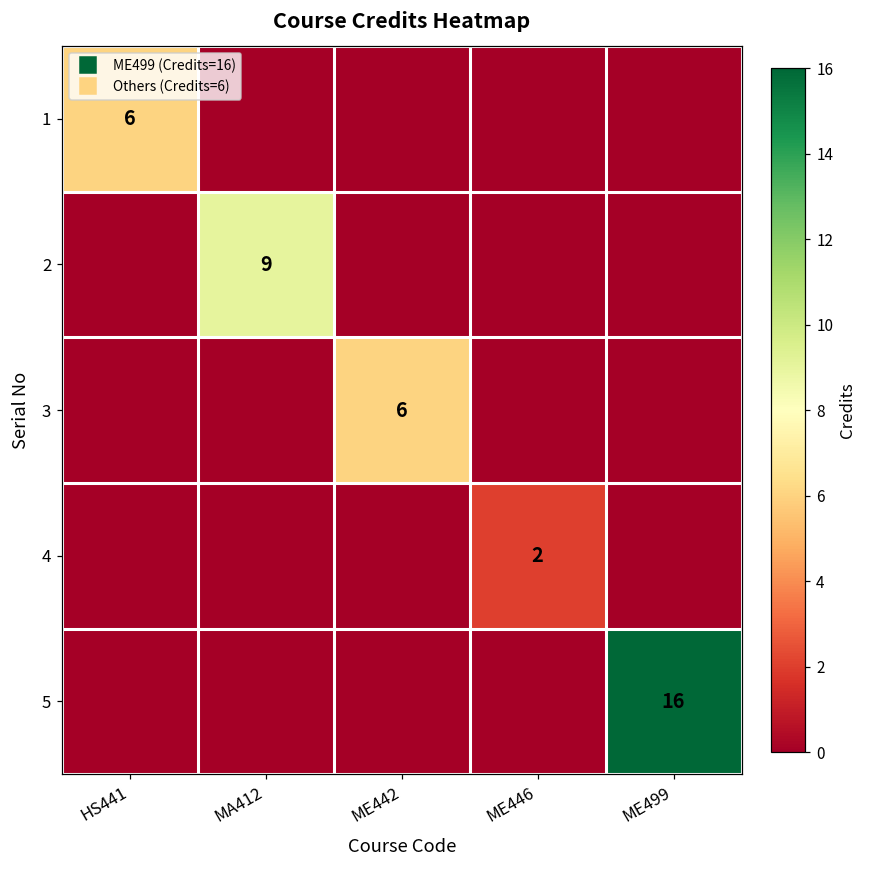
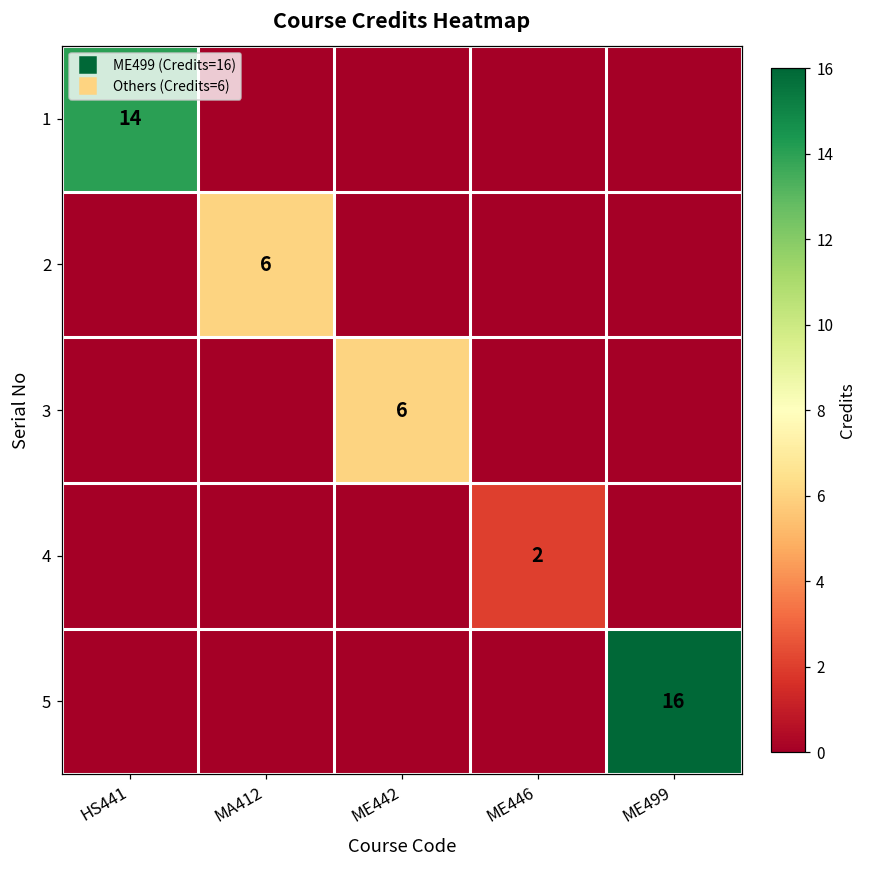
1, HS441: 6 -> 14
2, MA412: 9 -> 6
